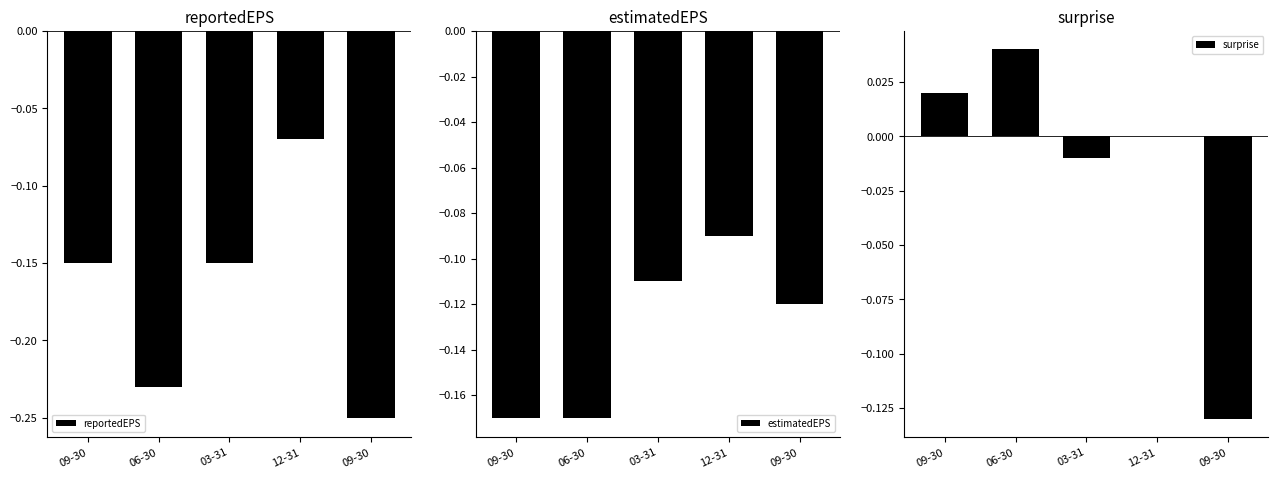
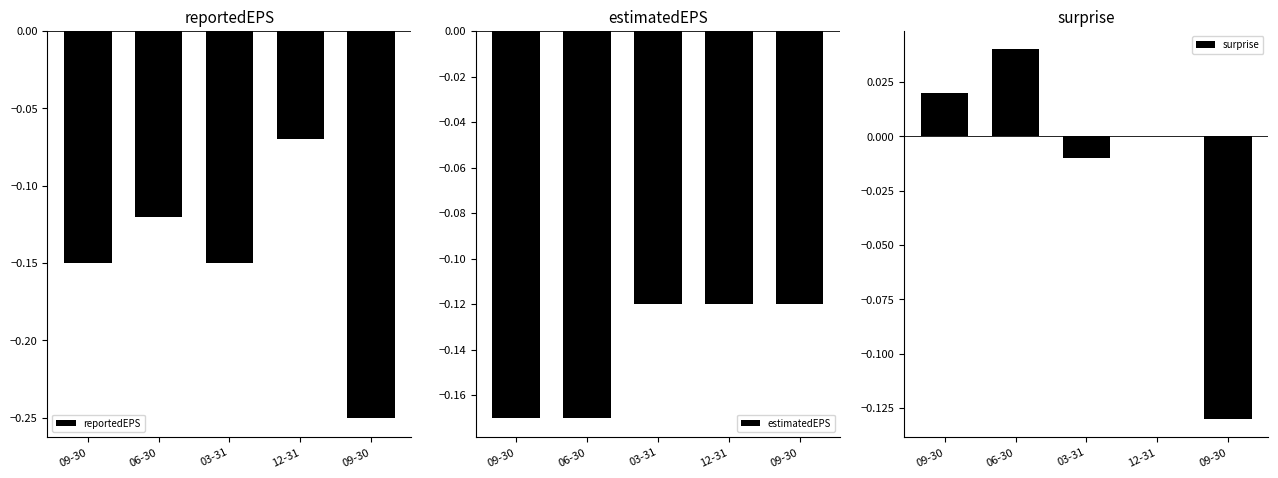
reportedEPS, 06-30: -0.23 -> -0.12
estimatedEPS, 03-31: -0.11 -> -0.12
estimatedEPS, 12-31: -0.09 -> -0.12
